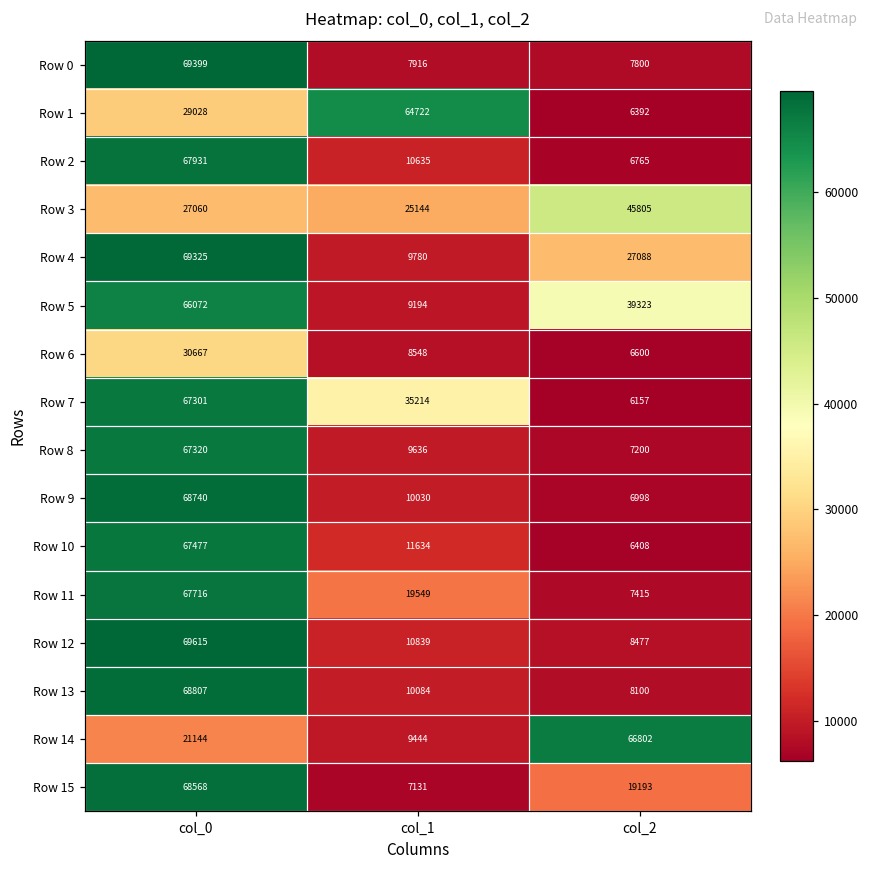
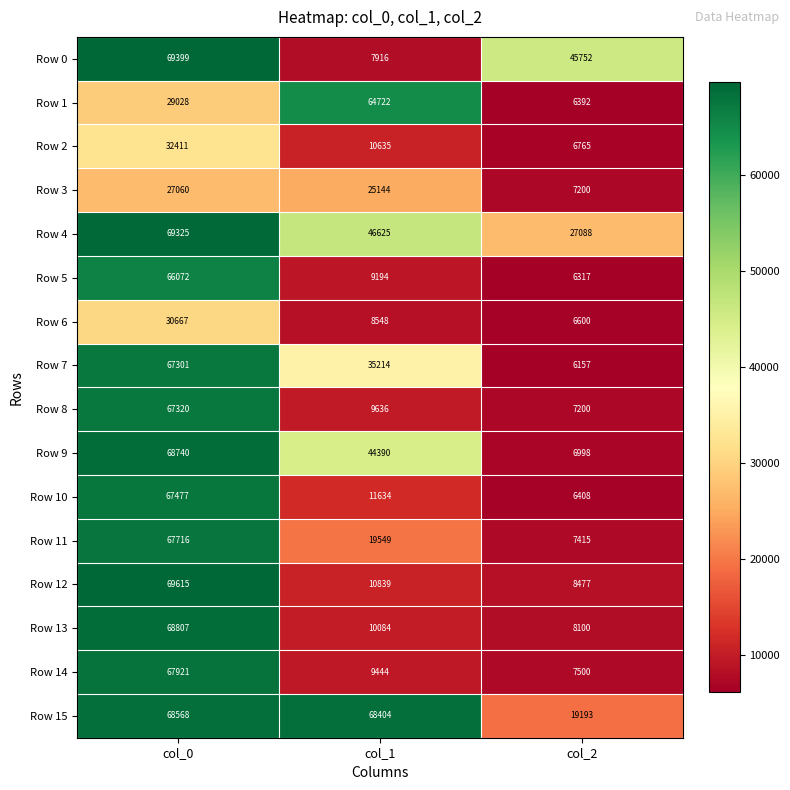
Row 0, col_2: 7800 -> 45752
Row 2, col_0: 67931 -> 32411
Row 3, col_2: 45805 -> 7200
Row 4, col_1: 9780 -> 46625
Row 5, col_2: 39323 -> 6317
Row 9, col_1: 10030 -> 44390
Row 14, col_0: 21144 -> 67921
Row 14, col_2: 66802 -> 7500
Row 15, col_1: 7131 -> 68404
